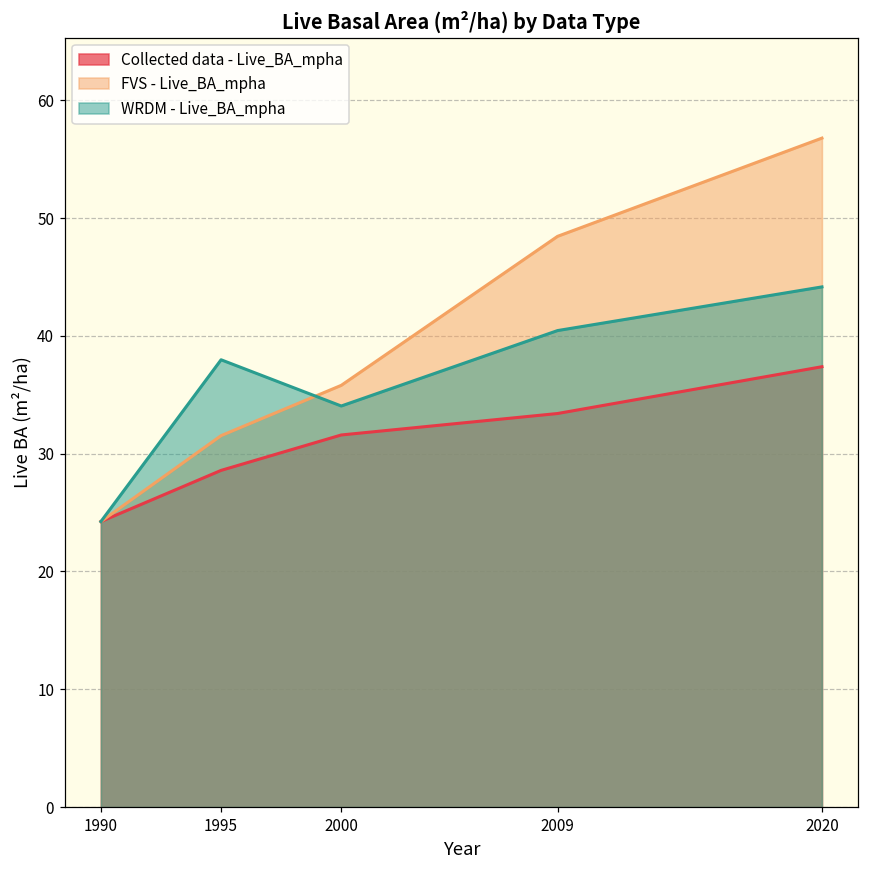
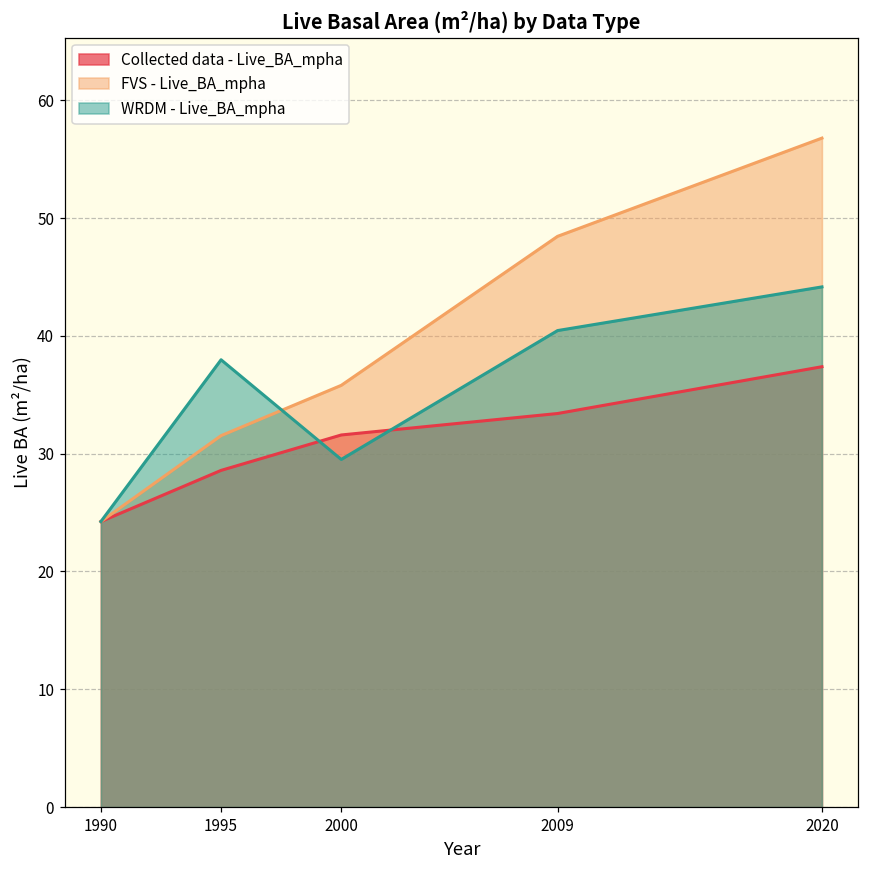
WRDM - Live_BA_mpha, 2000: 34.0 -> 29.5
